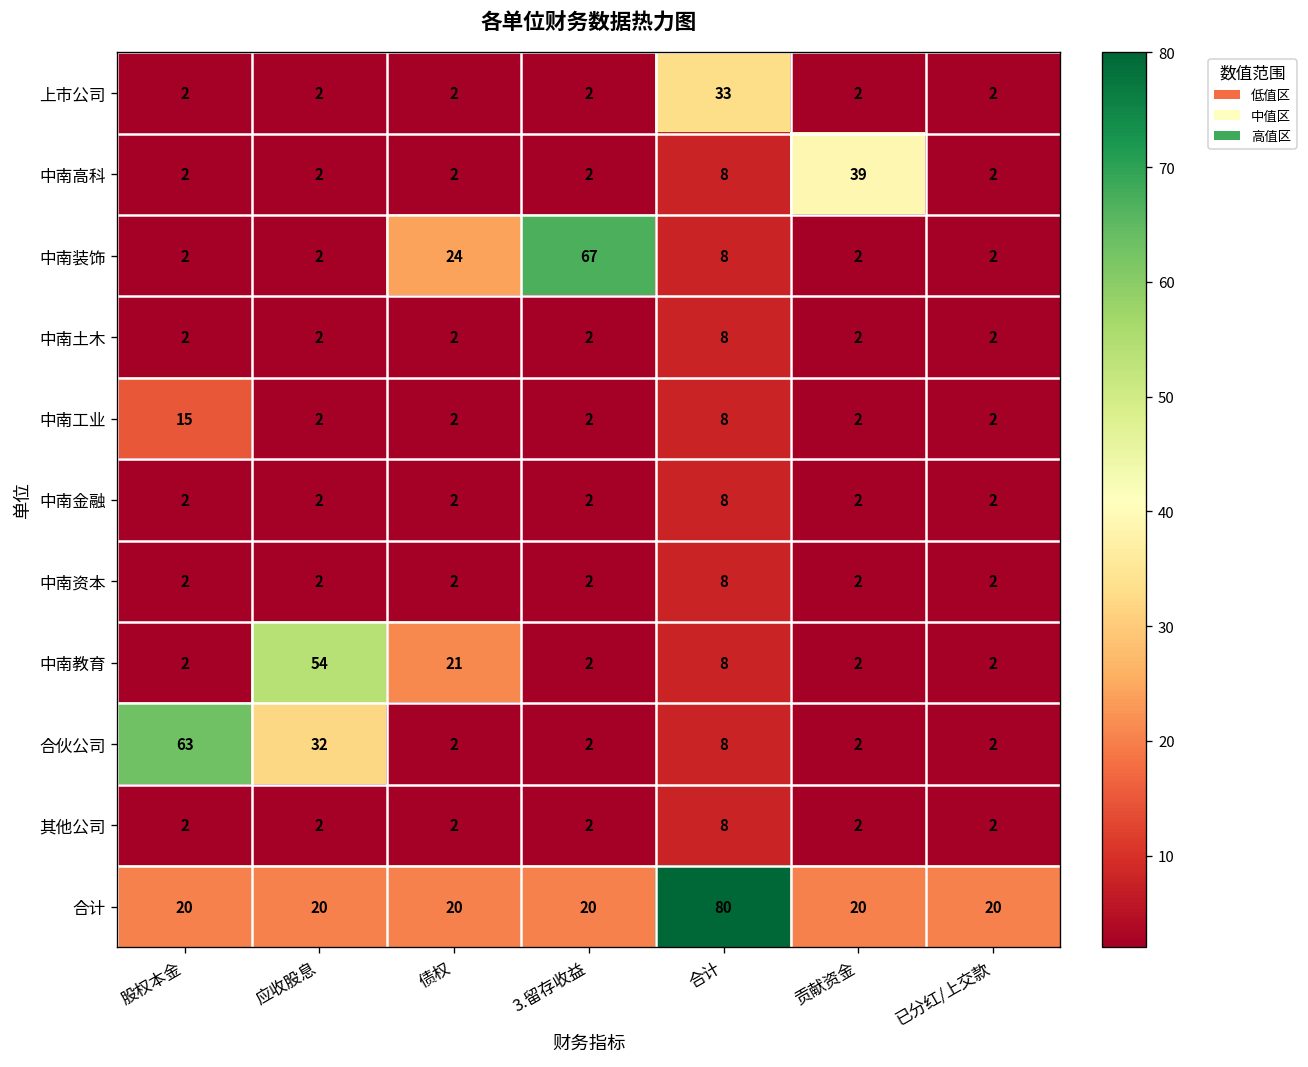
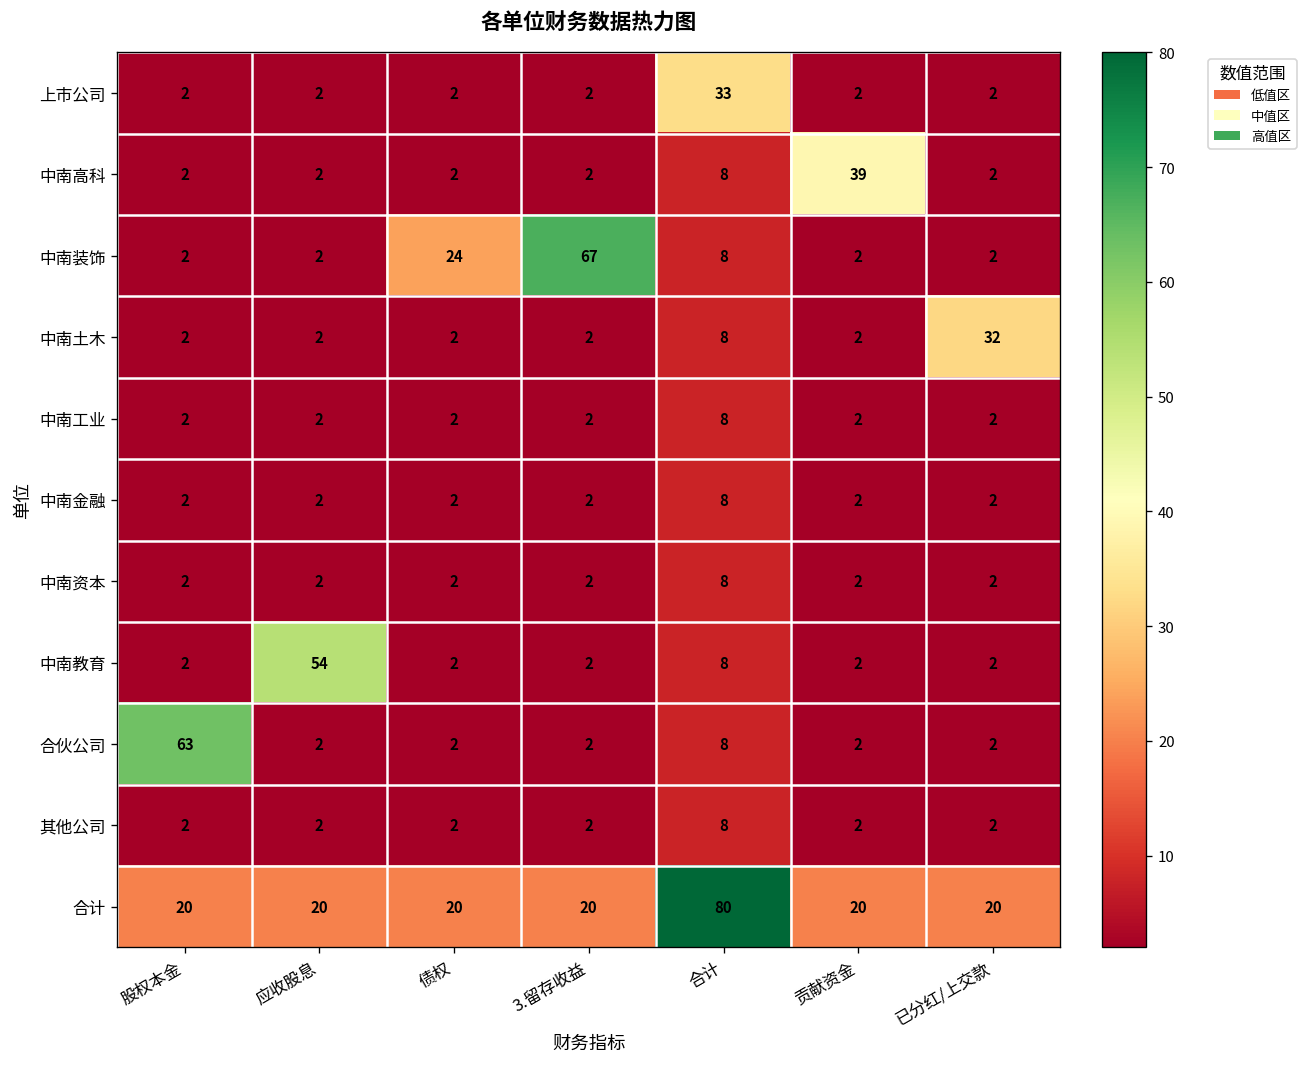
中南土木, 已分红/上交款: 2 -> 32
中南工业, 股权本金: 15 -> 2
中南教育, 债权: 21 -> 2
合伙公司, 应收股息: 32 -> 2
